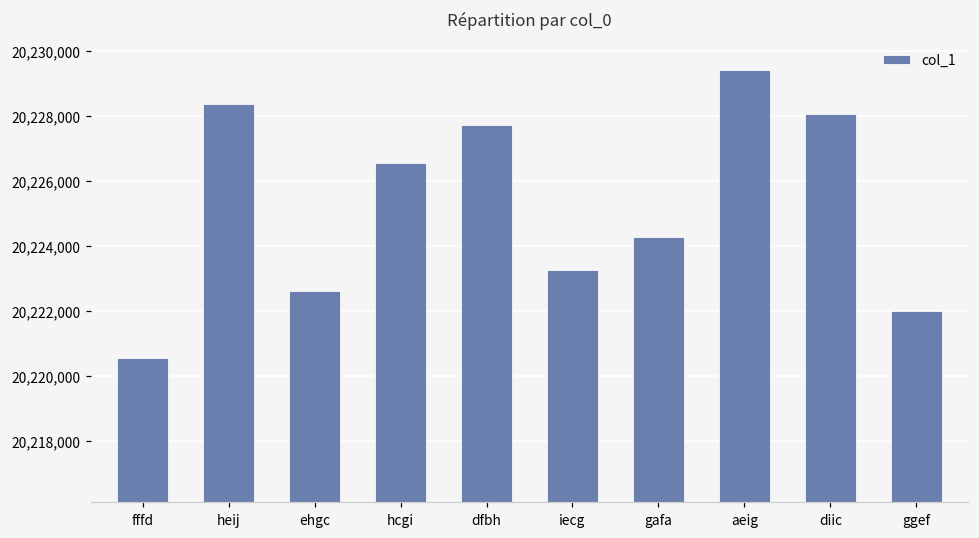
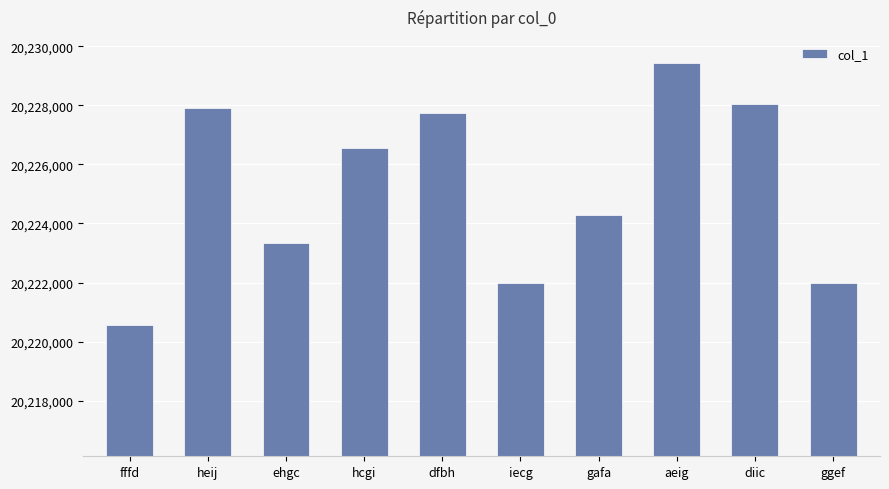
heij: 20,228,400 -> 20,227,900
ehgc: 20,222,600 -> 20,223,300
iecg: 20,223,300 -> 20,222,000
